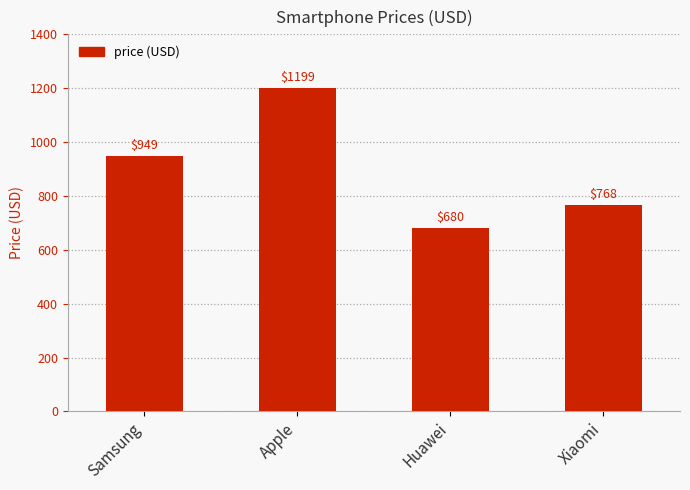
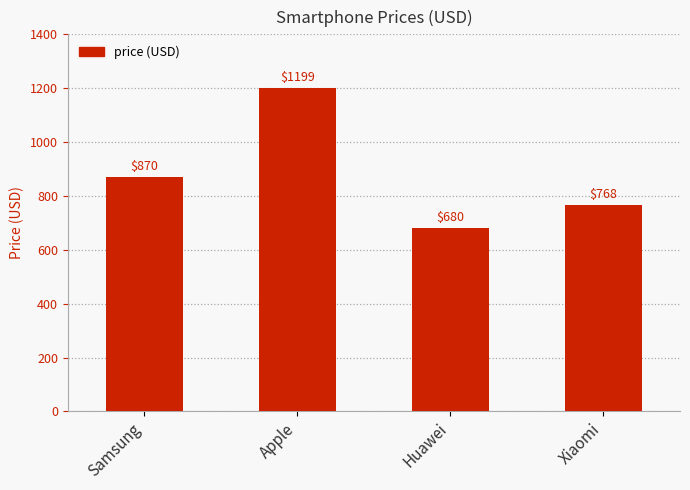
Samsung: $949 -> $870
